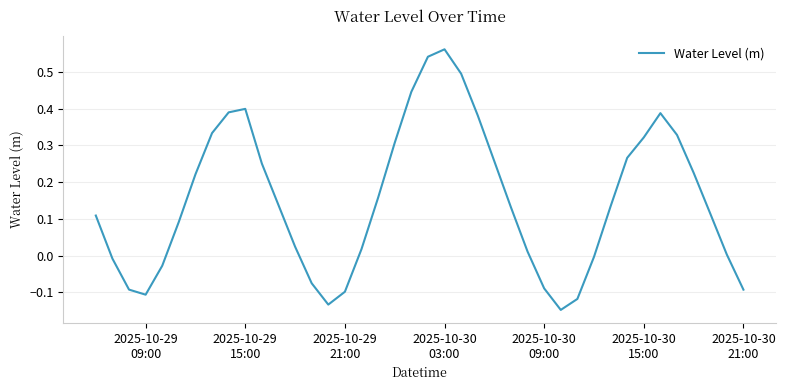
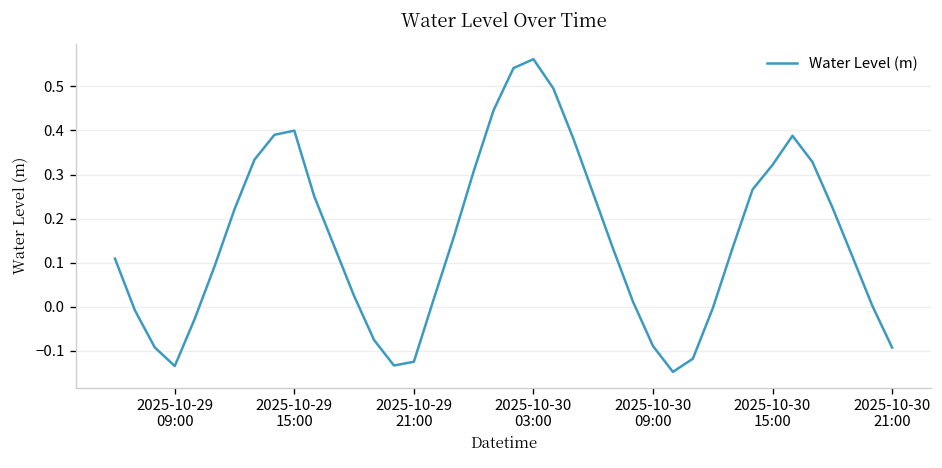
2025-10-29 09:00: -0.11 -> -0.13
2025-10-29 21:00: -0.10 -> -0.12
